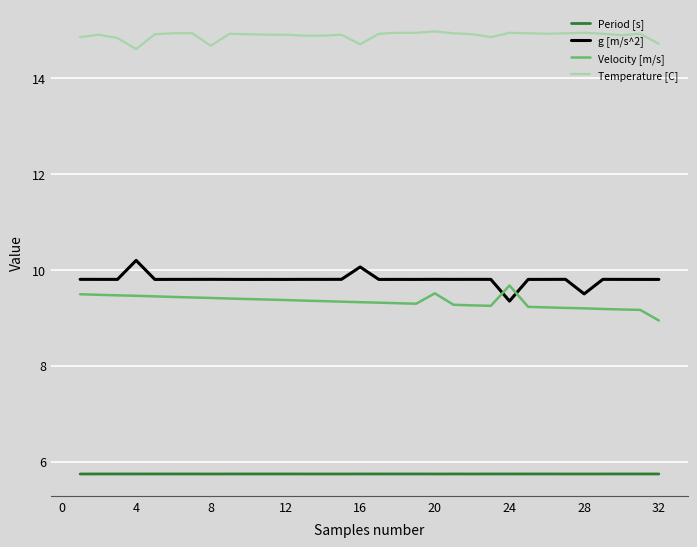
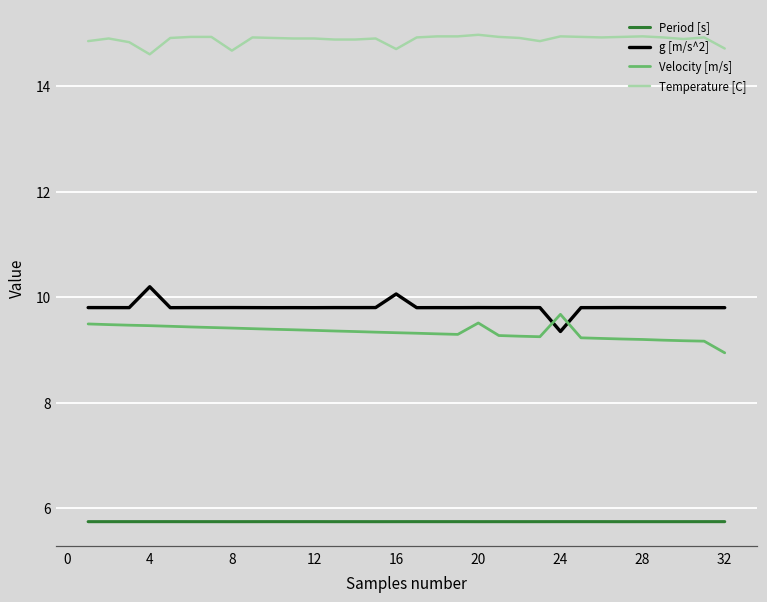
g [m/s^2], 28: 9.5 -> 9.8
